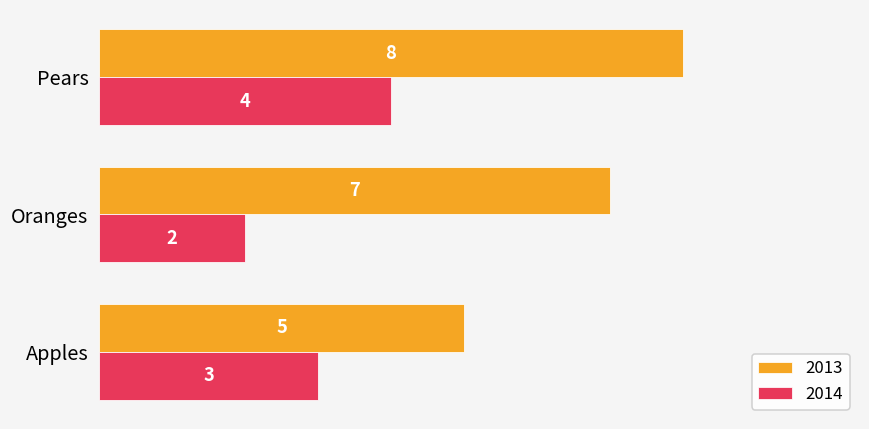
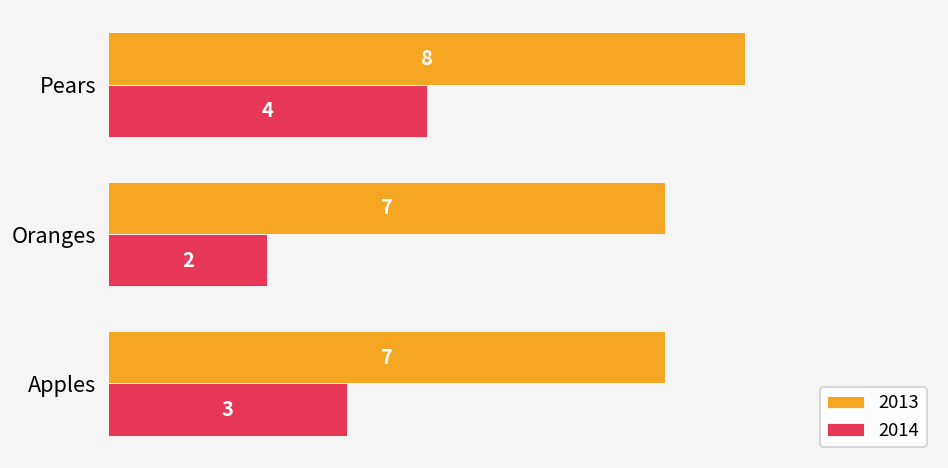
2013, Apples: 5 -> 7
